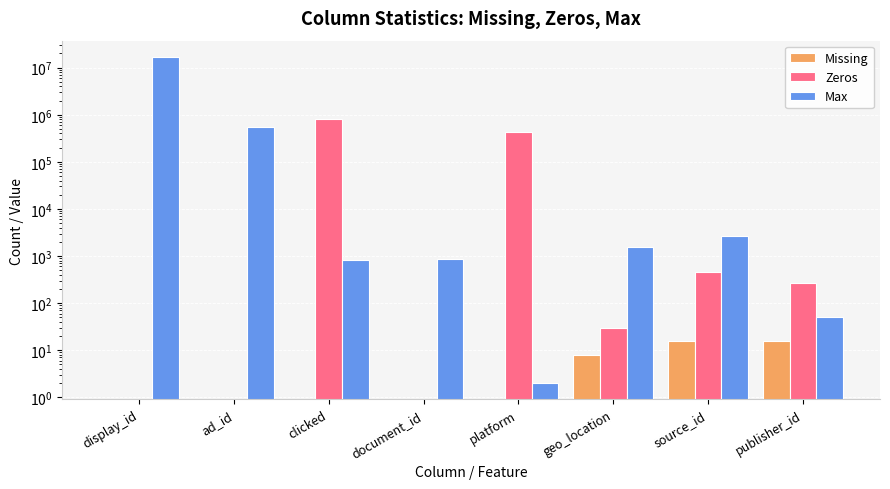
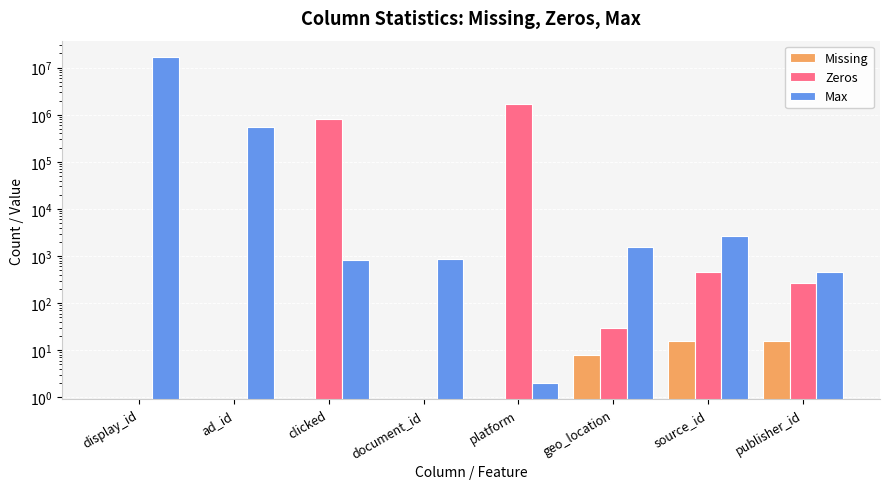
Zeros, platform: 400000 -> 1700000
Max, publisher_id: 50 -> 500
